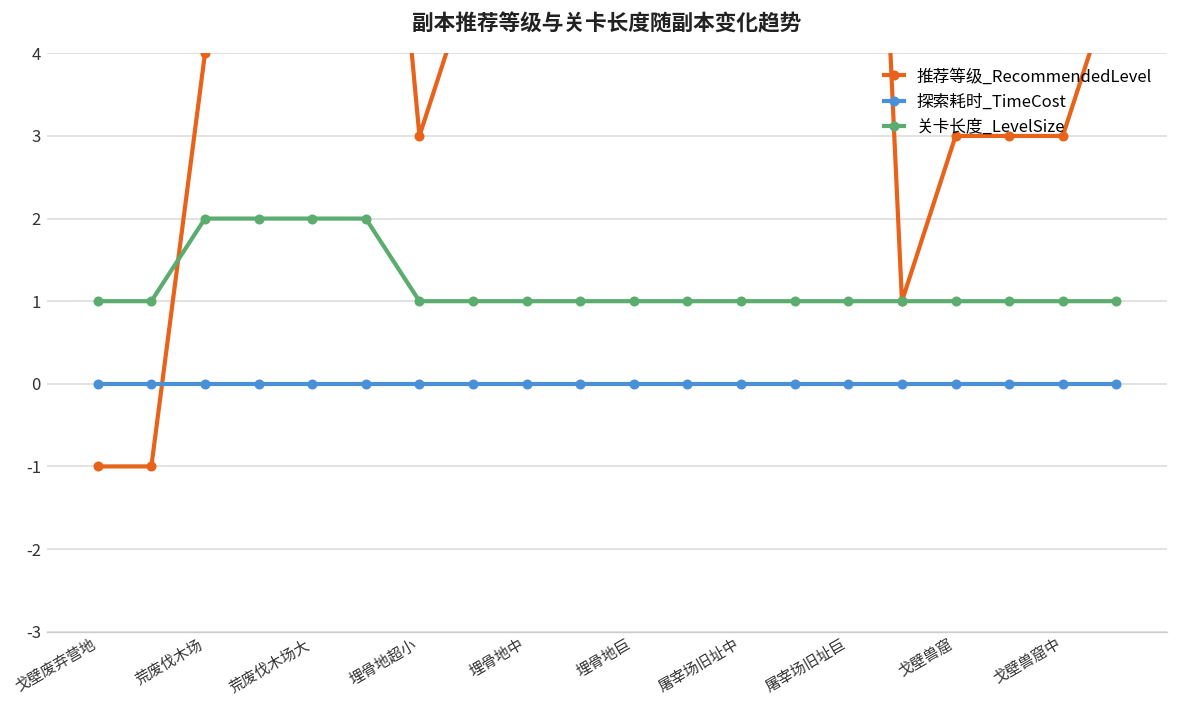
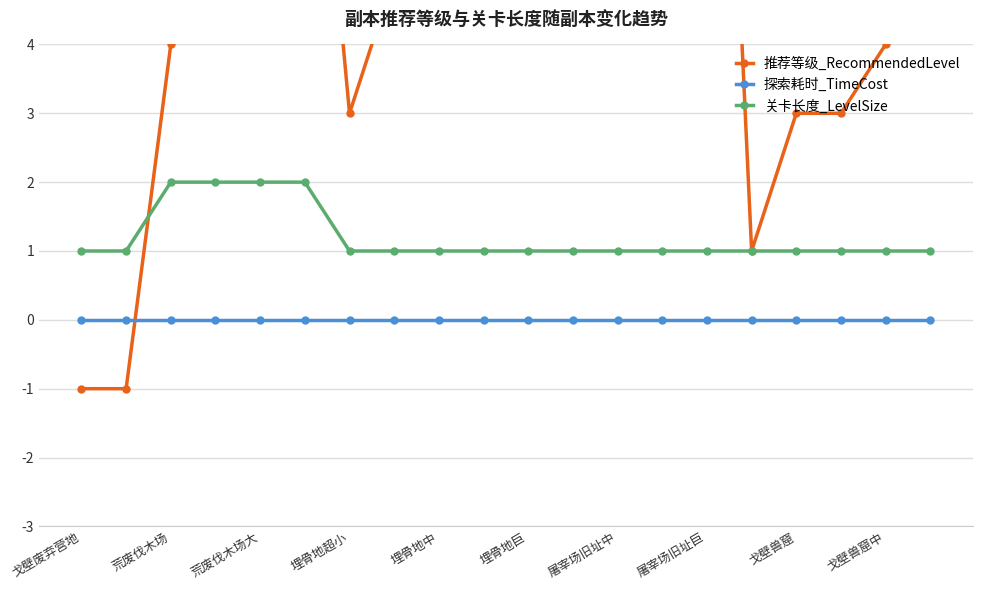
推荐等级_RecommendedLevel, 戈壁兽窟中: 3 -> 4
